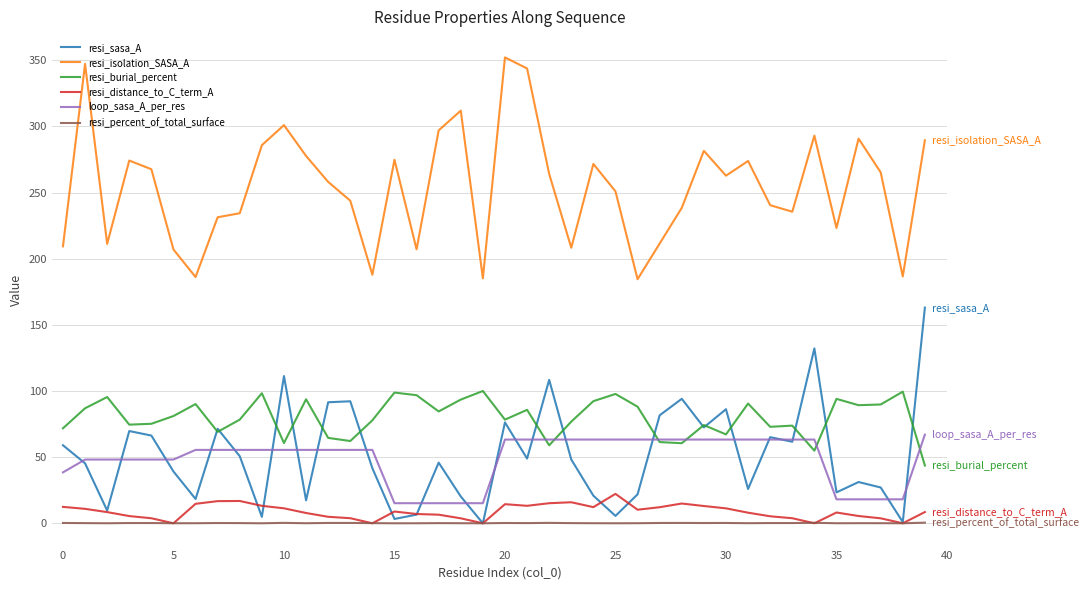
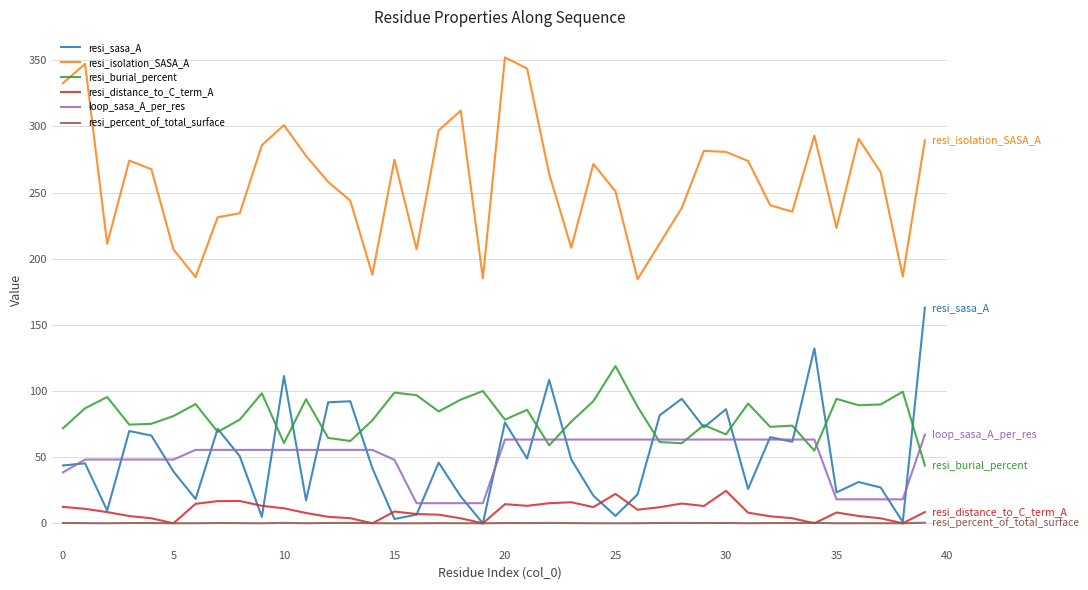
resi_sasa_A, 0: 59 -> 44
resi_isolation_SASA_A, 0: 209 -> 333
loop_sasa_A_per_res, 15: 15 -> 48
resi_burial_percent, 25: 98 -> 119
resi_isolation_SASA_A, 30: 263 -> 281
resi_distance_to_C_term_A, 30: 11 -> 25
